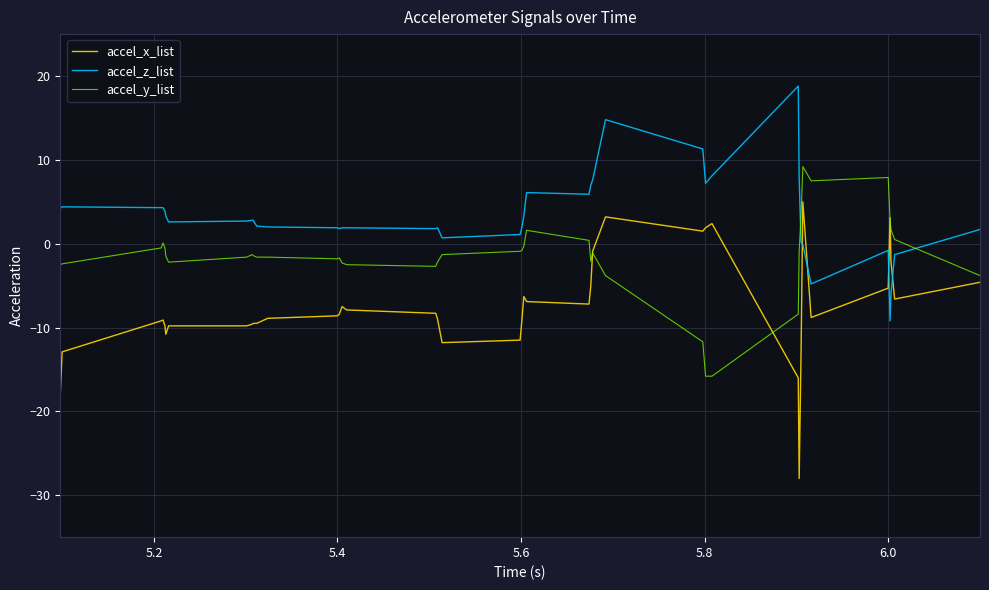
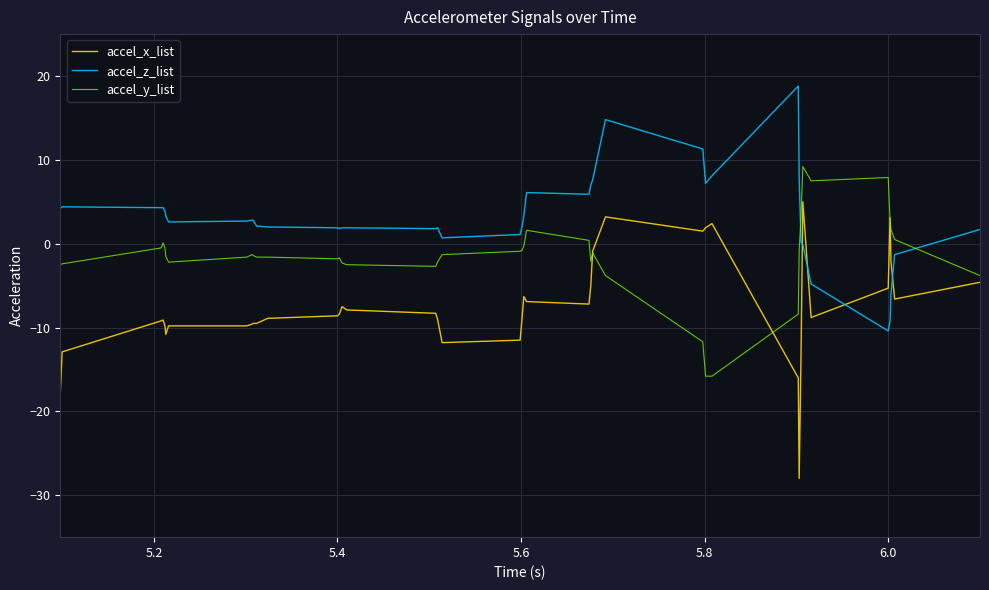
accel_z_list, 6.0: -1 -> -10
